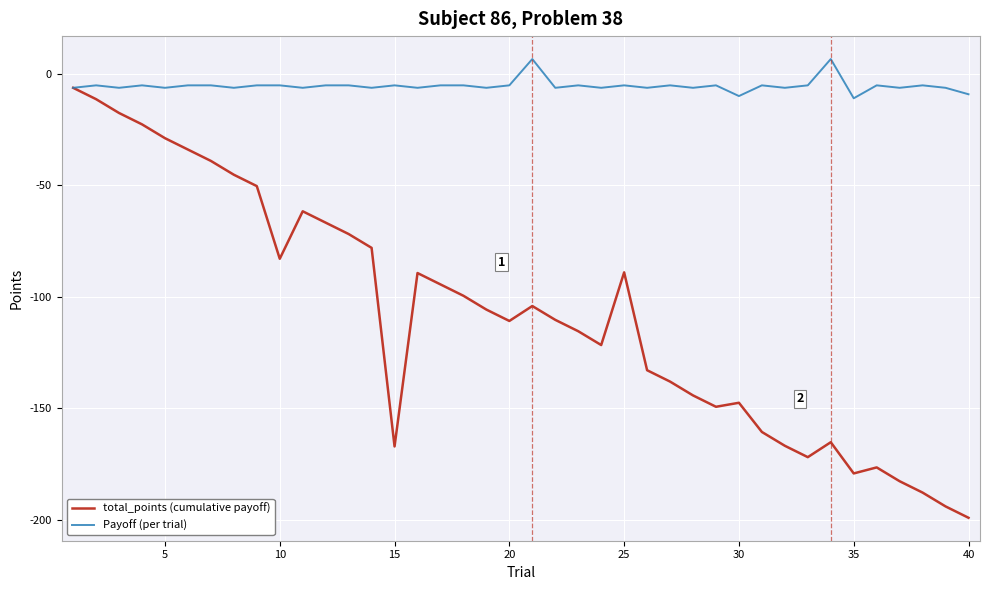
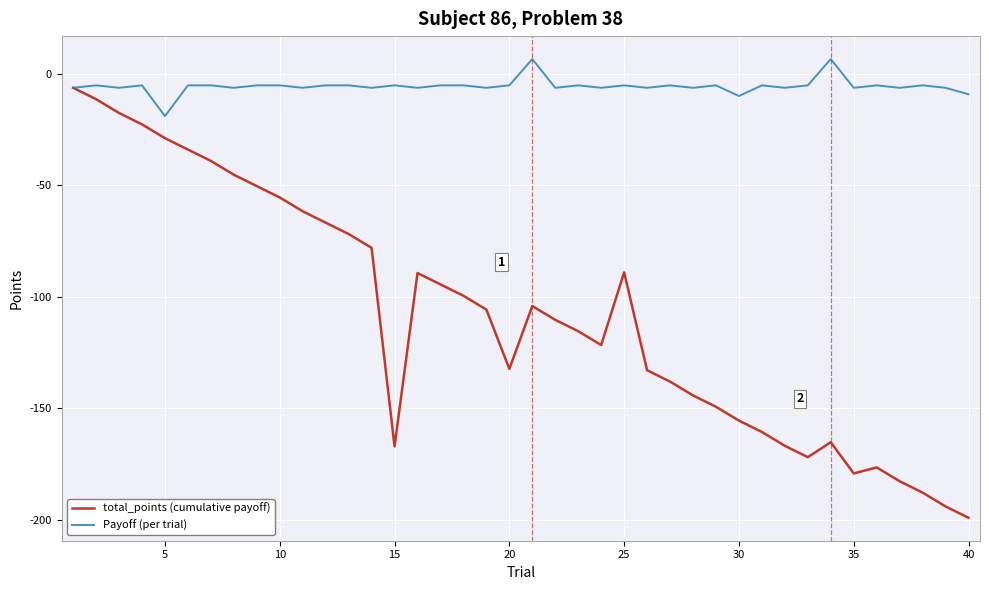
Payoff (per trial), 5: -6 -> -19
total_points (cumulative payoff), 10: -83 -> -55
total_points (cumulative payoff), 20: -111 -> -132
total_points (cumulative payoff), 30: -148 -> -156
Payoff (per trial), 35: -11 -> -6
